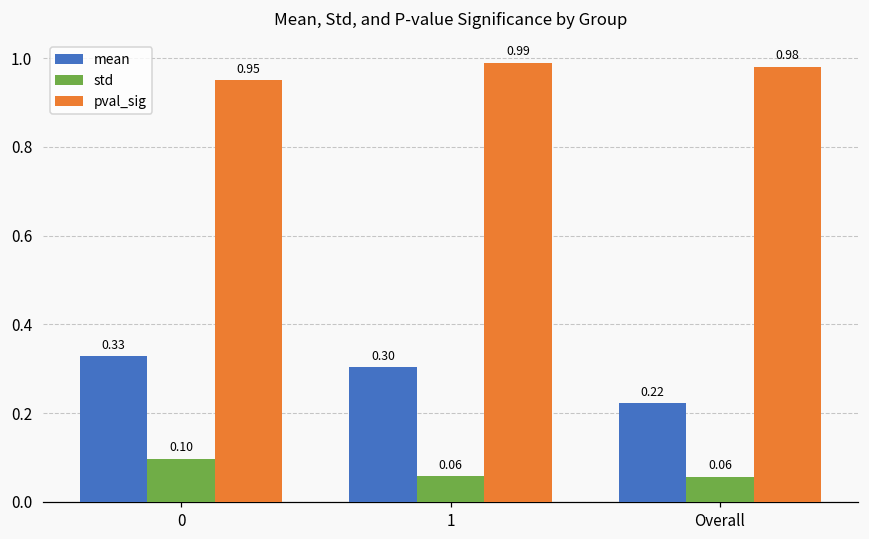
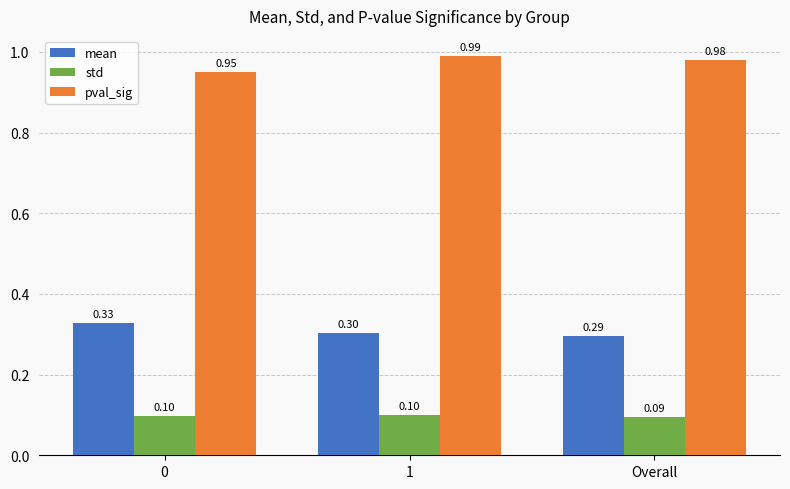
std, 1: 0.06 -> 0.10
mean, Overall: 0.22 -> 0.29
std, Overall: 0.06 -> 0.09
